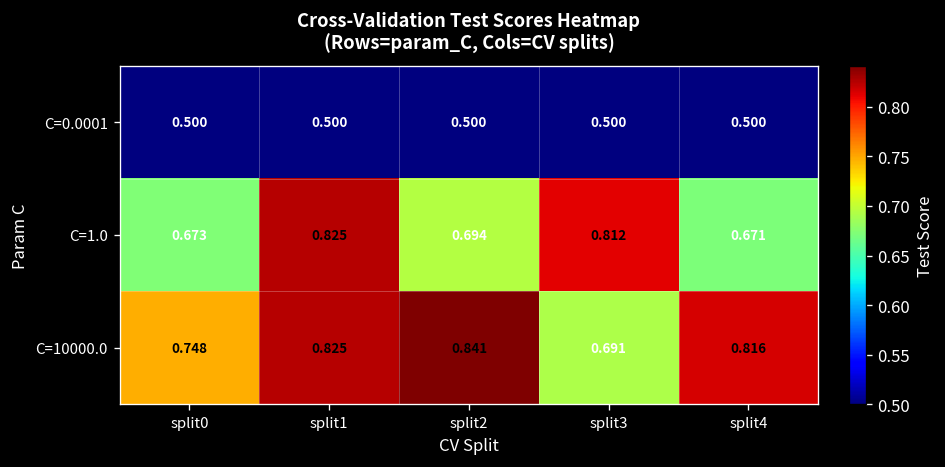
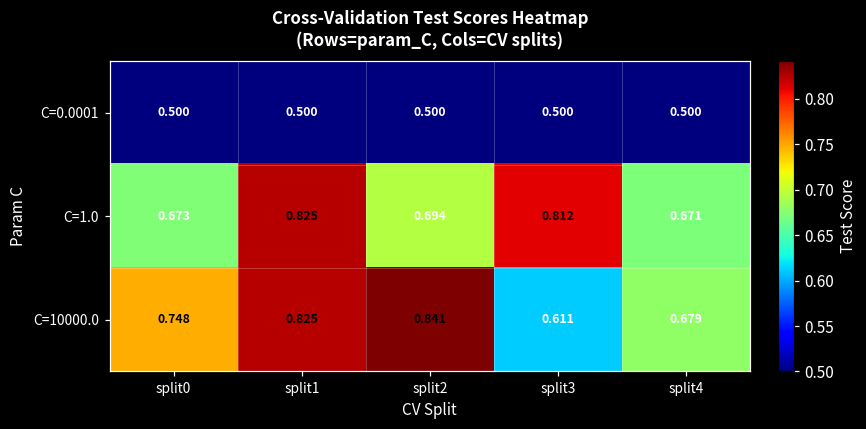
C=10000.0, split3: 0.691 -> 0.611
C=10000.0, split4: 0.816 -> 0.679
